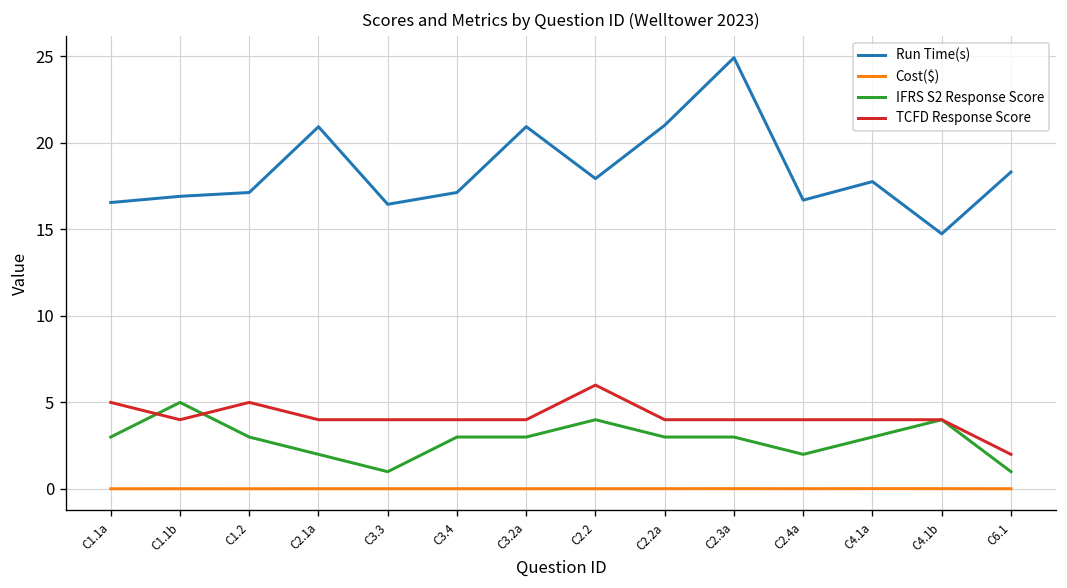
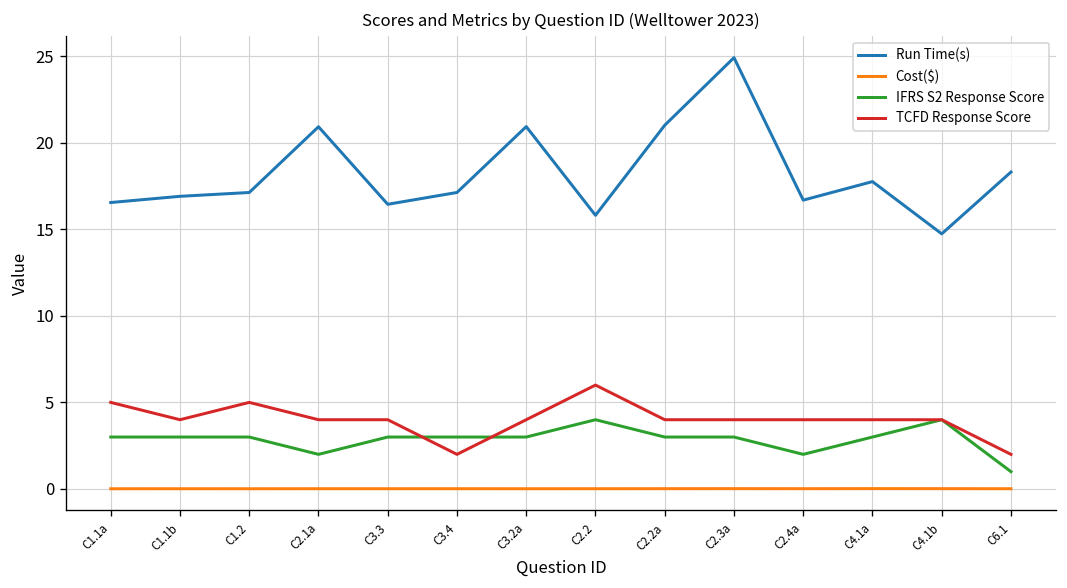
IFRS S2 Response Score, C1.1b: 5 -> 3
IFRS S2 Response Score, C3.3: 1 -> 3
TCFD Response Score, C3.4: 4 -> 2
Run Time(s), C2.2: 17.9 -> 15.8
